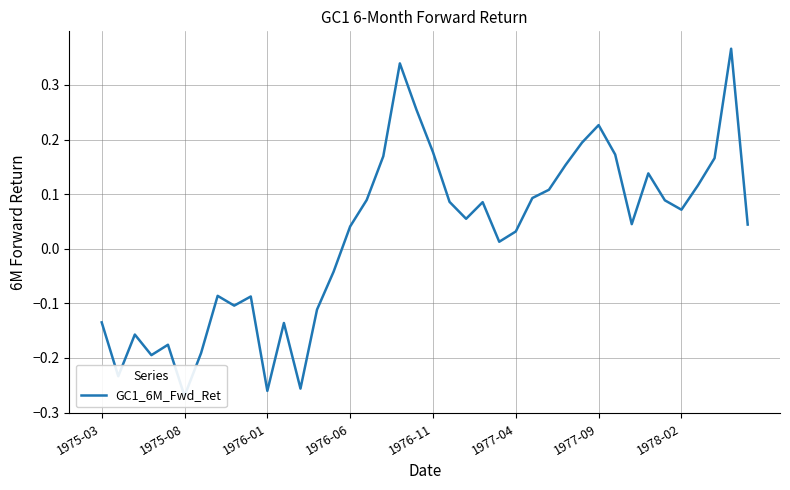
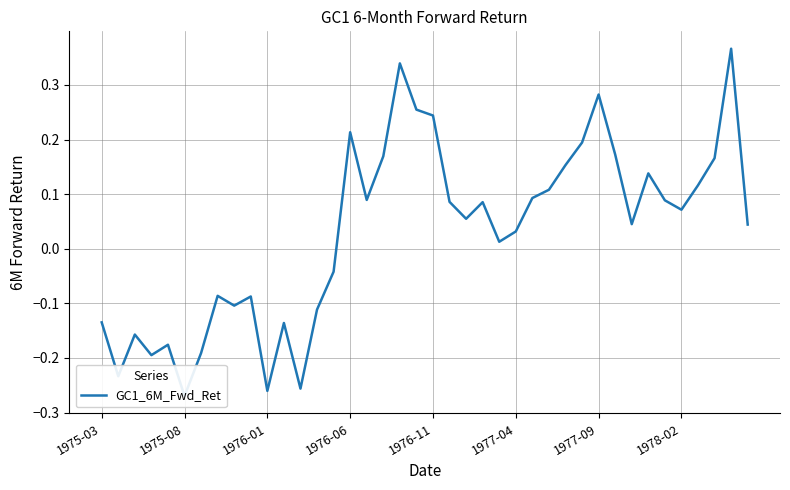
1976-06: 0.04 -> 0.21
1976-11: 0.18 -> 0.24
1977-09: 0.23 -> 0.28
